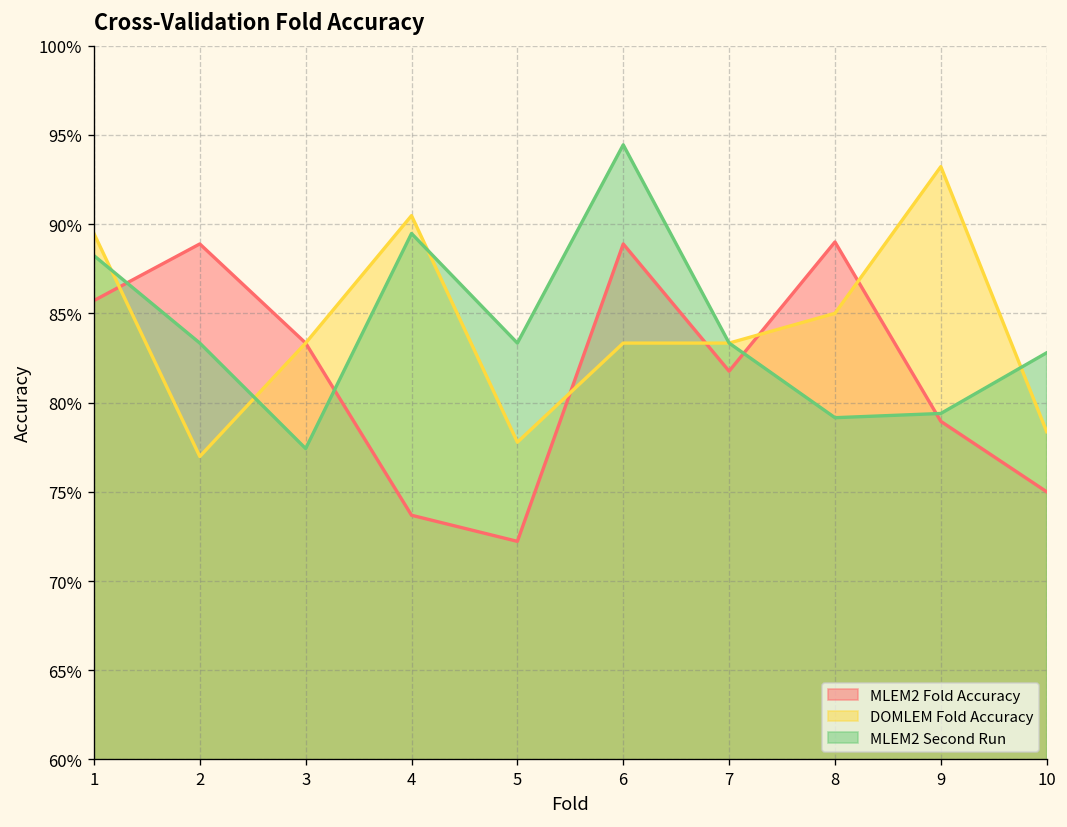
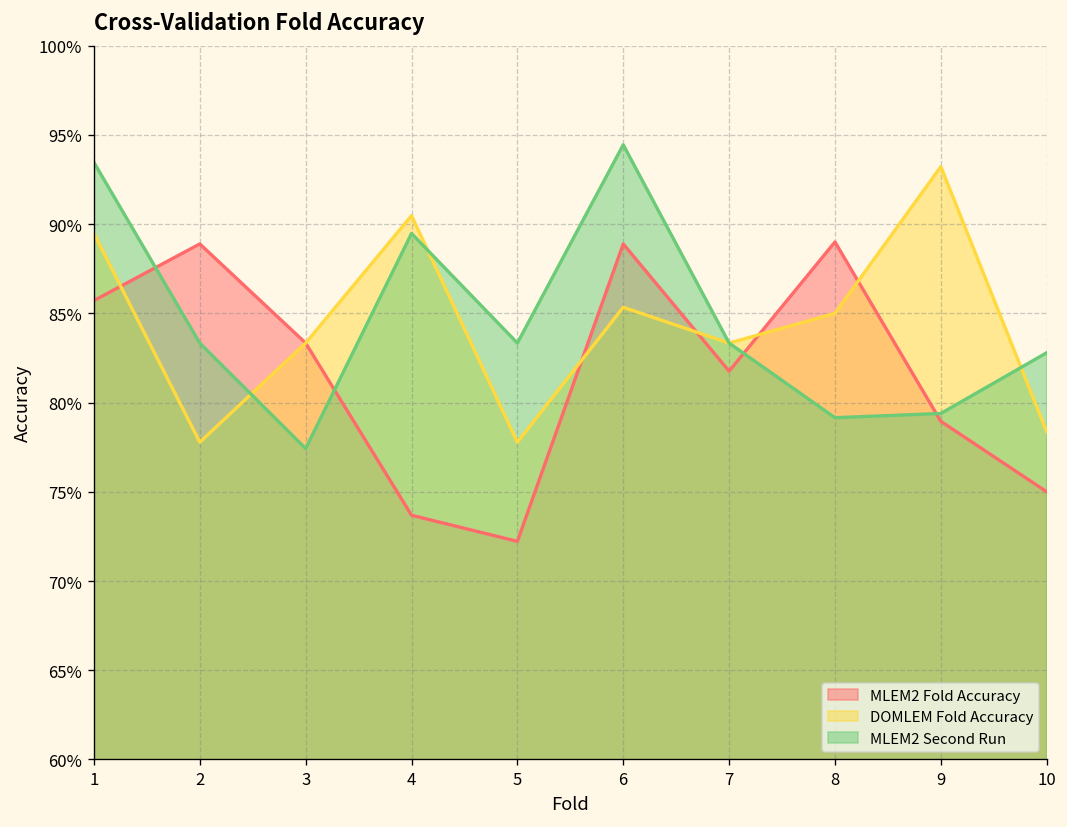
MLEM2 Second Run, 1: 88.2% -> 93.5%
DOMLEM Fold Accuracy, 2: 77.0% -> 77.8%
DOMLEM Fold Accuracy, 6: 83.3% -> 85.3%
